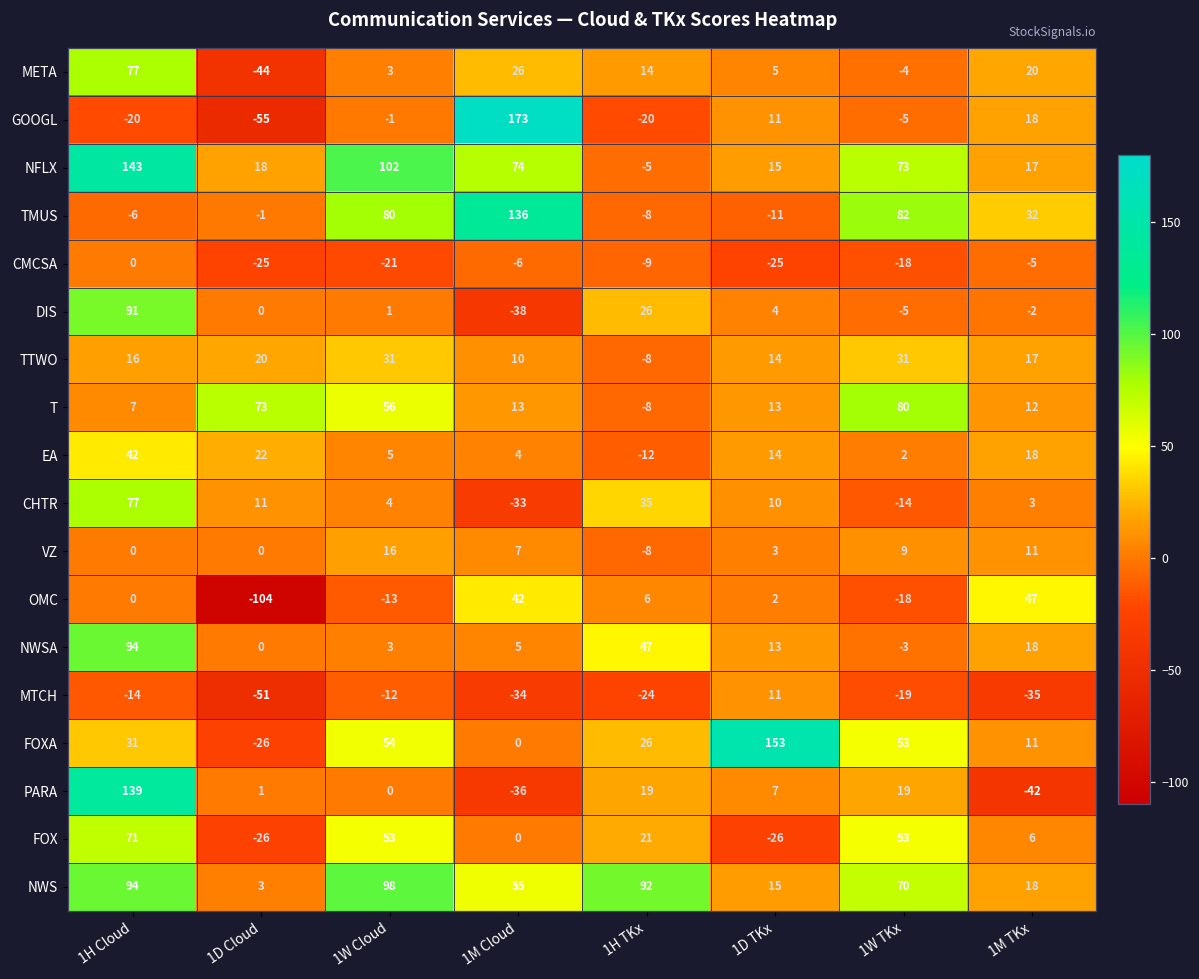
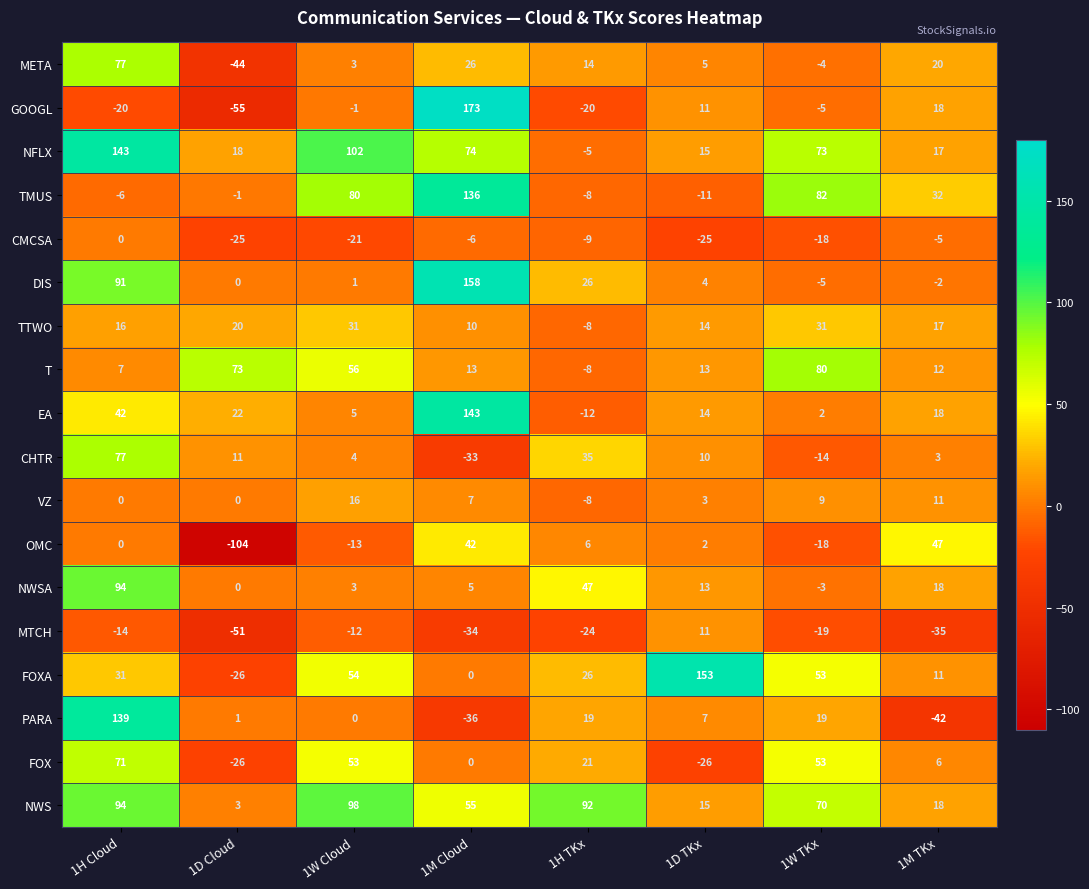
DIS, 1M Cloud: -38 -> 158
EA, 1M Cloud: 4 -> 143
